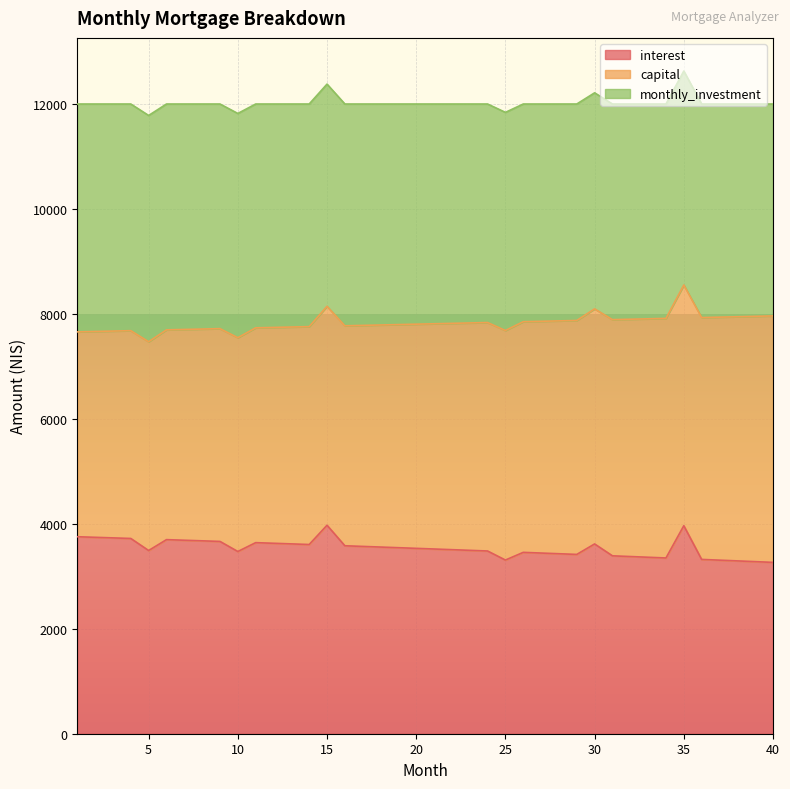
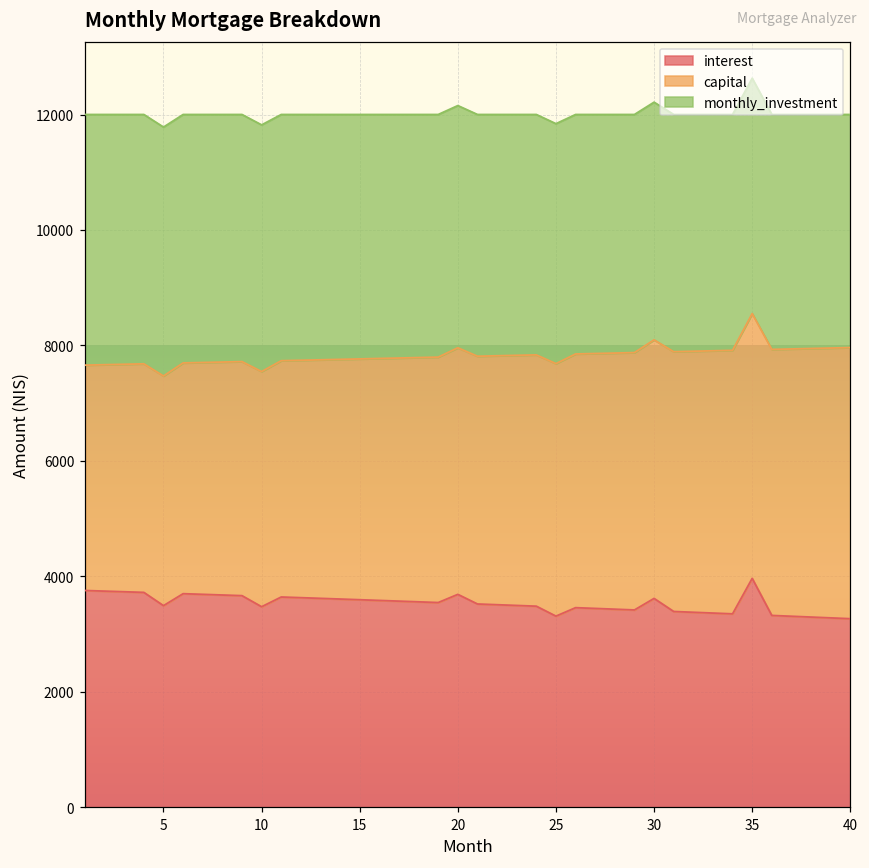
interest, 15: 4000 -> 3600
interest, 20: 3500 -> 3700
